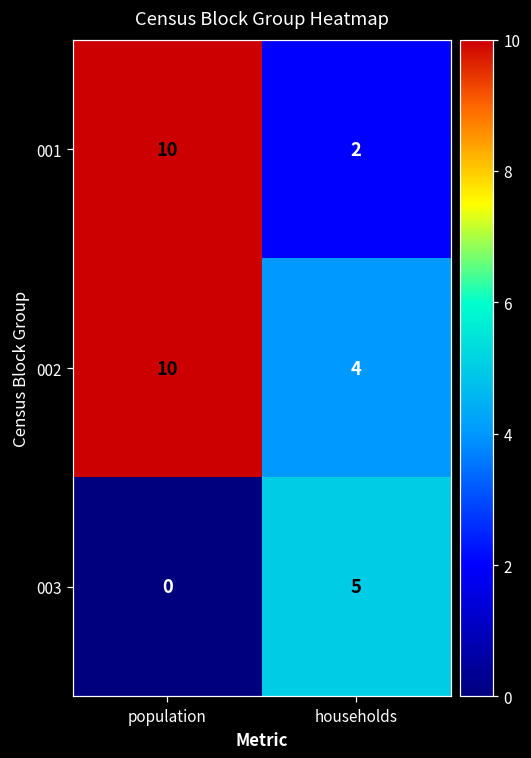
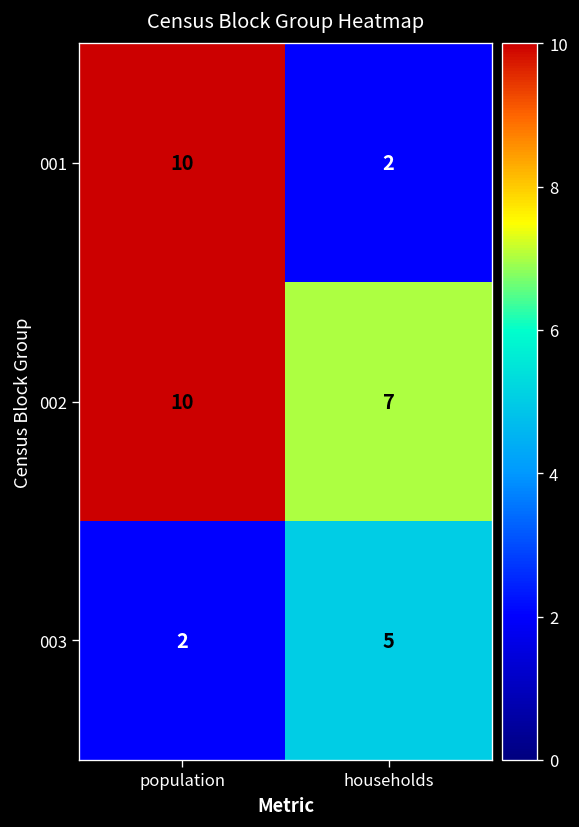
002, households: 4 -> 7
003, population: 0 -> 2
